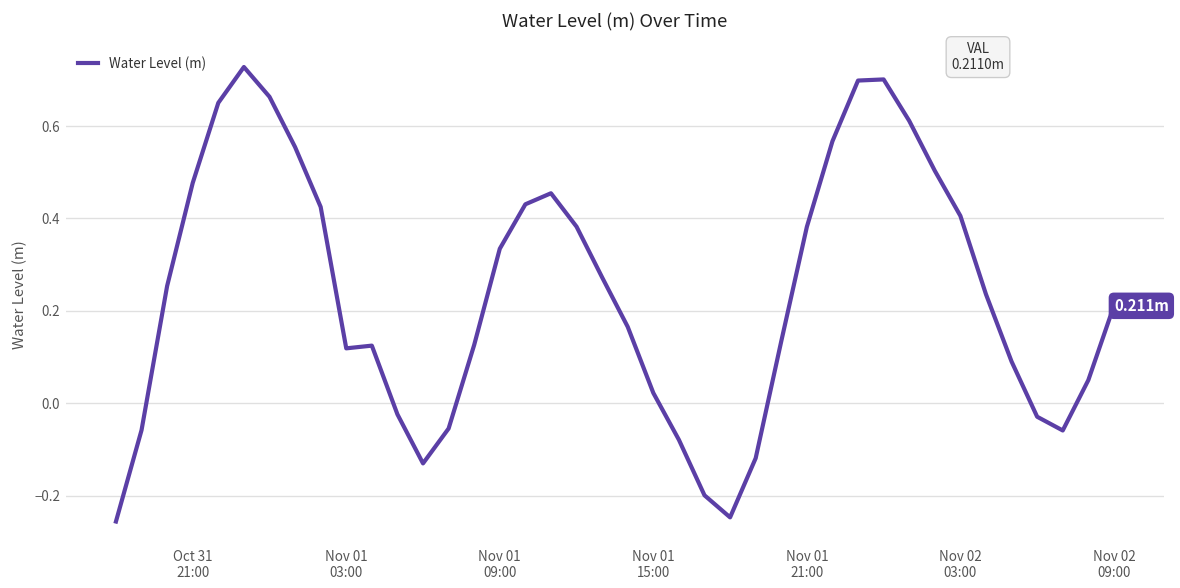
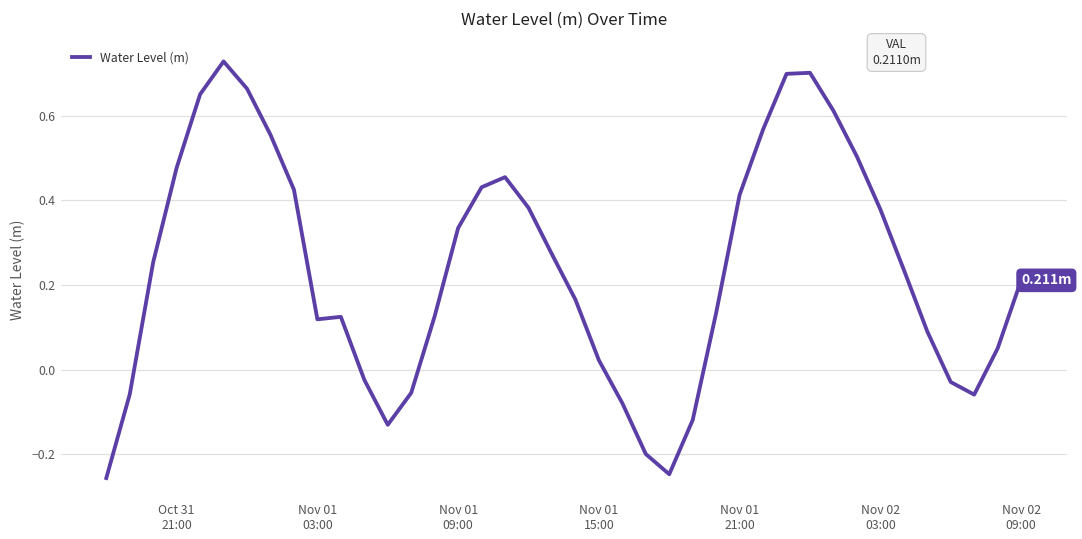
Nov 01 21:00: 0.38 -> 0.41
Nov 02 03:00: 0.41 -> 0.38
